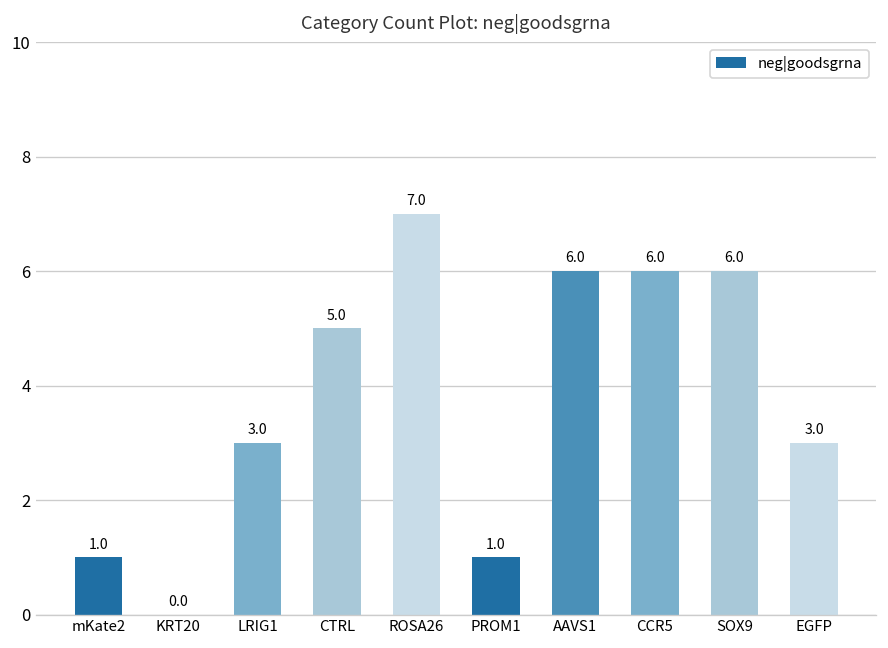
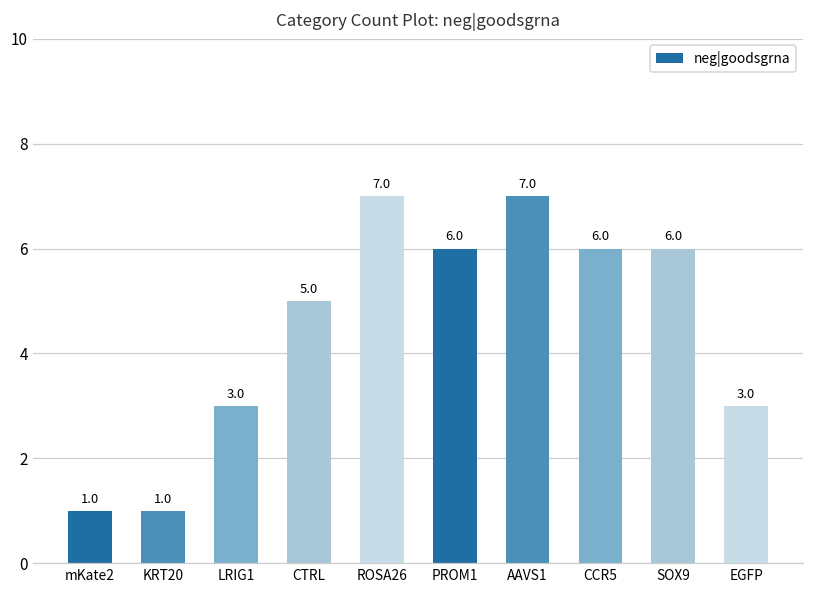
KRT20: 0.0 -> 1.0
PROM1: 1.0 -> 6.0
AAVS1: 6.0 -> 7.0
